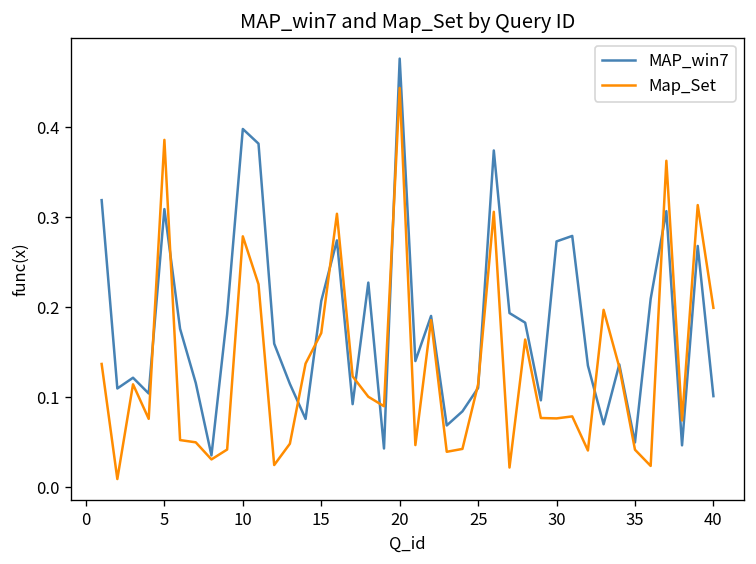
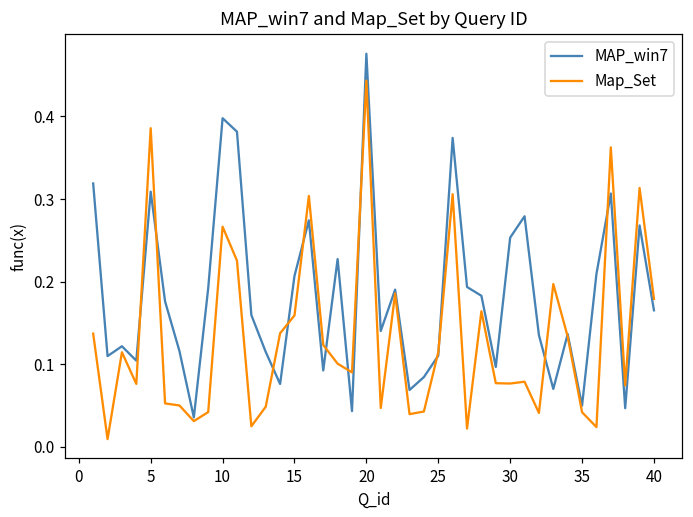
Map_Set, 10: 0.28 -> 0.27
Map_Set, 15: 0.17 -> 0.16
MAP_win7, 30: 0.27 -> 0.25
MAP_win7, 40: 0.10 -> 0.17
Map_Set, 40: 0.20 -> 0.18
